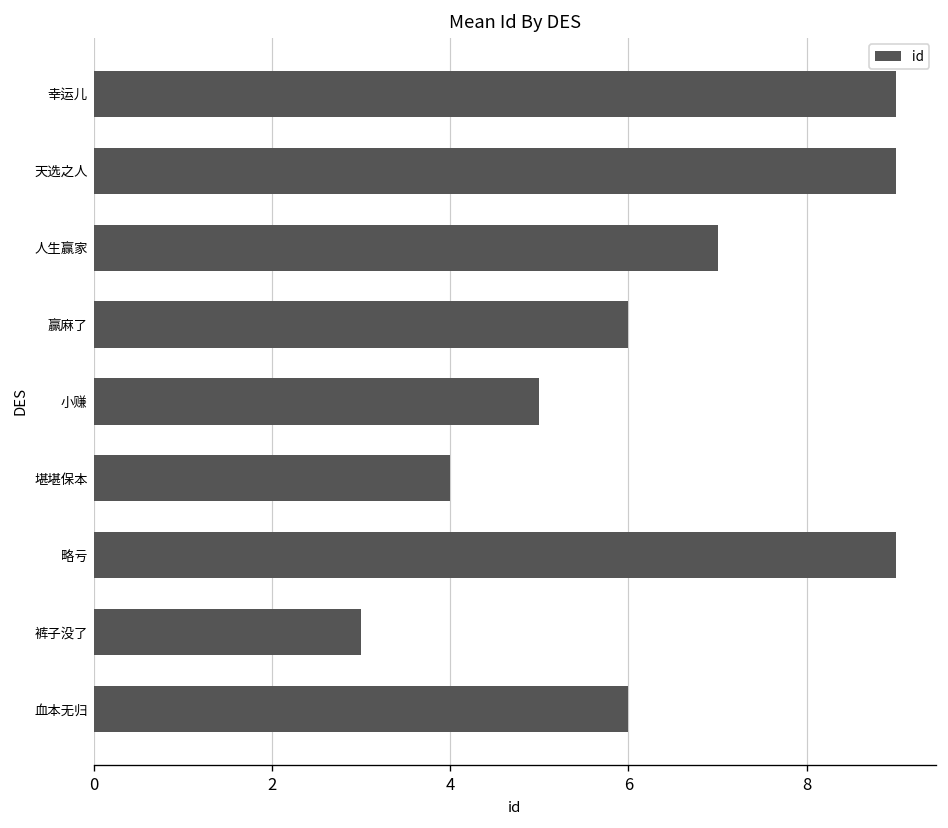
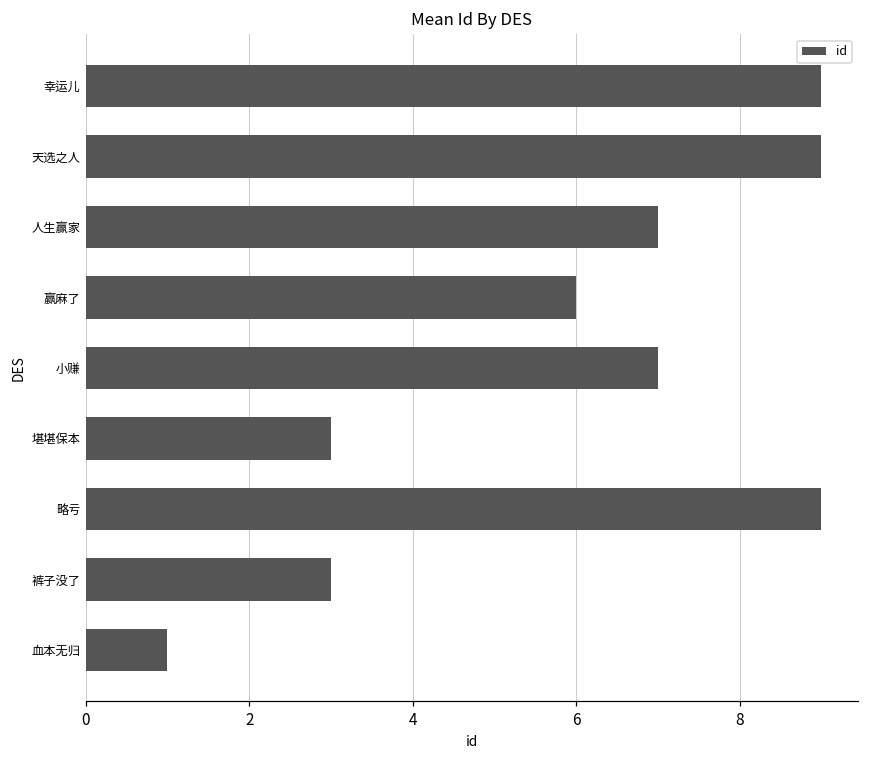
小赚: 5 -> 7
堪堪保本: 4 -> 3
血本无归: 6 -> 1
